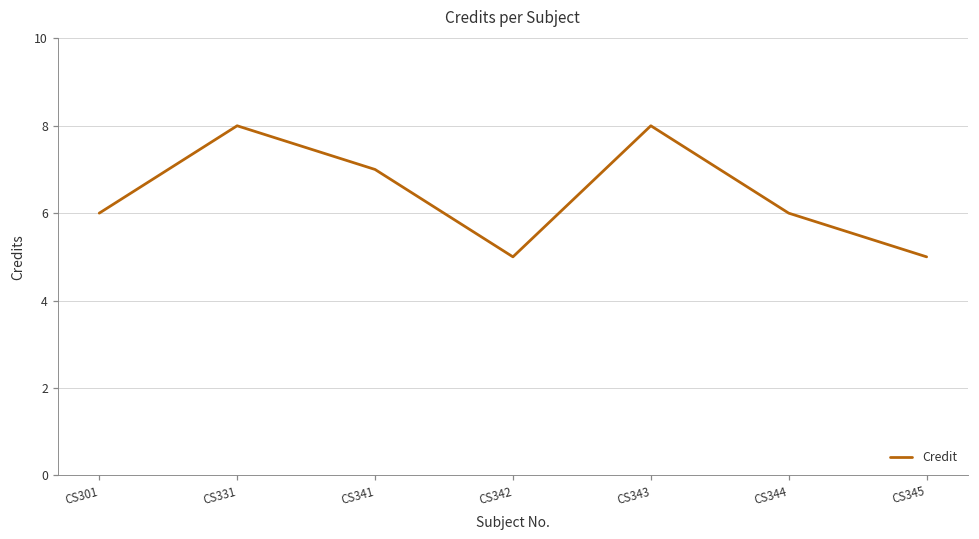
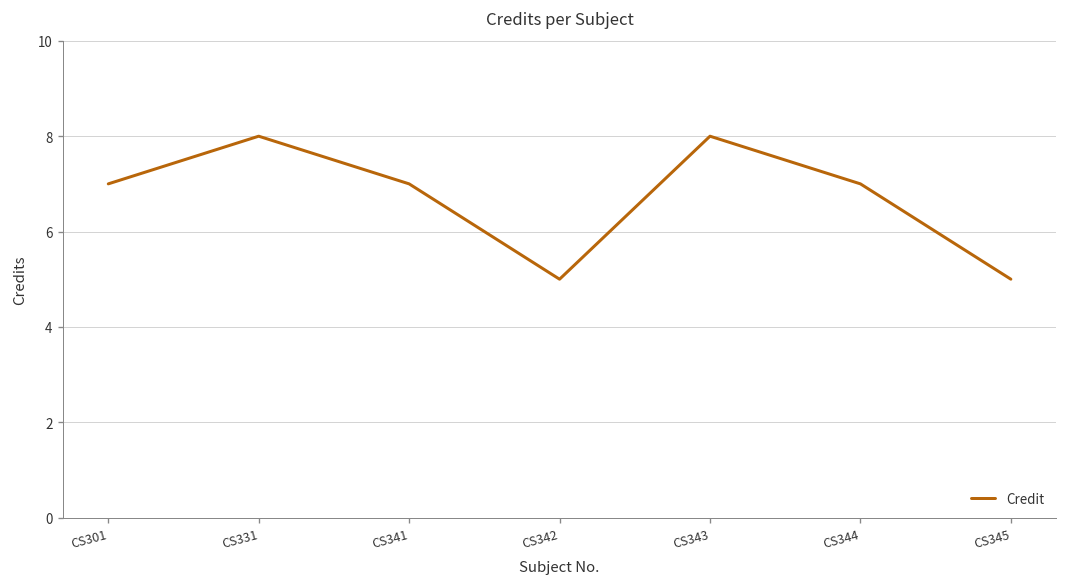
CS301: 6 -> 7
CS344: 6 -> 7
